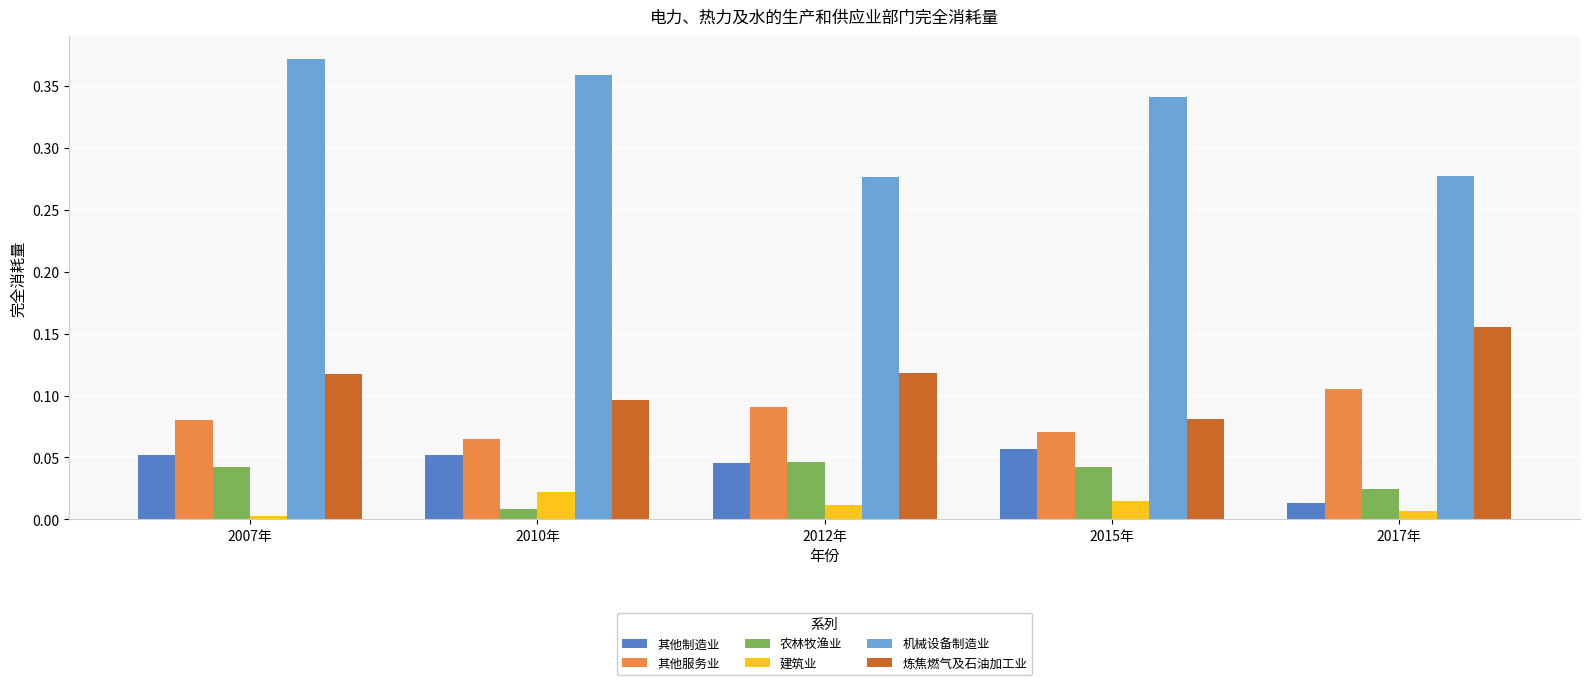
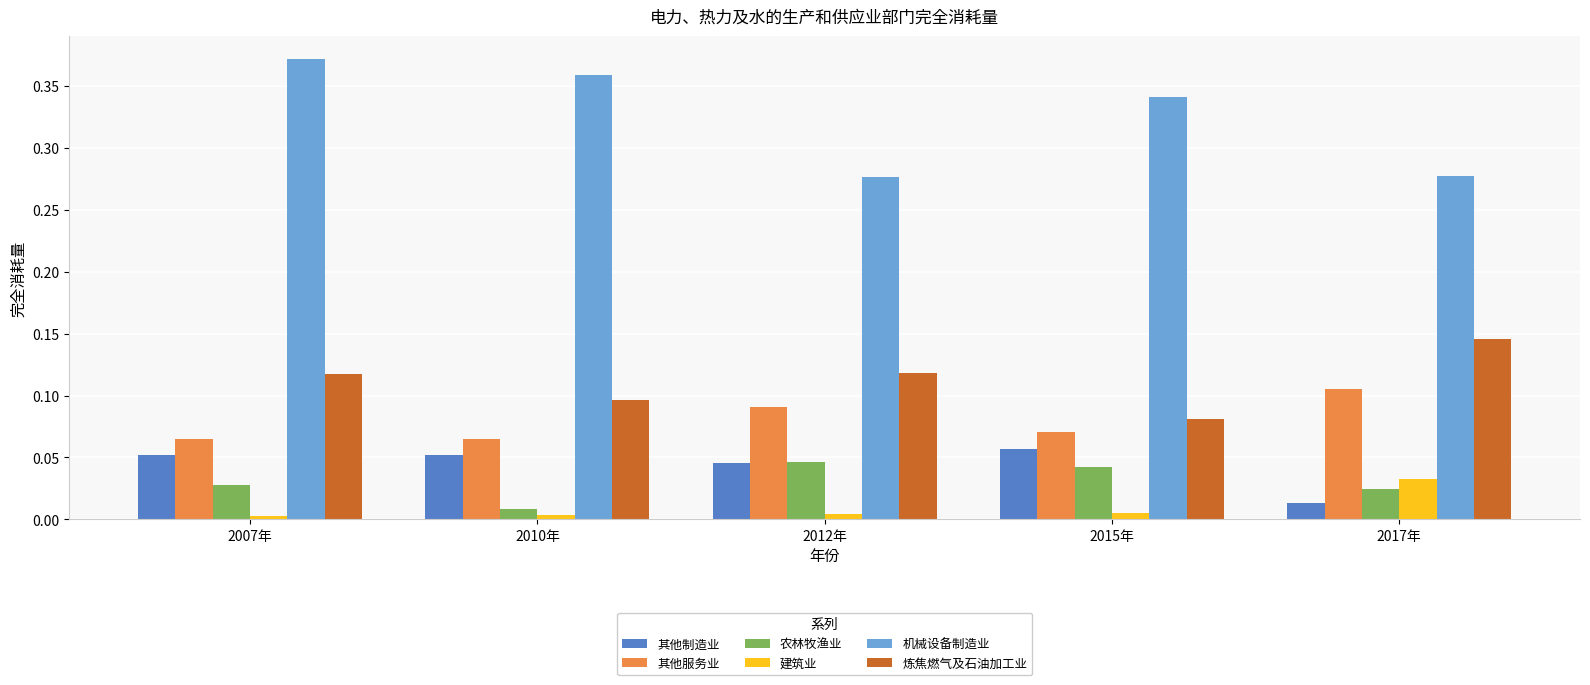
其他服务业, 2007年: 0.080 -> 0.065
农林牧渔业, 2007年: 0.042 -> 0.028
建筑业, 2010年: 0.022 -> 0.003
建筑业, 2012年: 0.012 -> 0.004
建筑业, 2015年: 0.015 -> 0.005
建筑业, 2017年: 0.006 -> 0.033
炼焦燃气及石油加工业, 2017年: 0.156 -> 0.146
